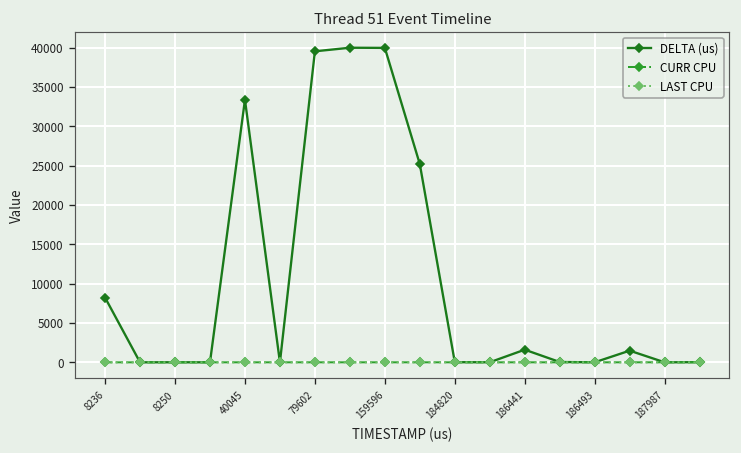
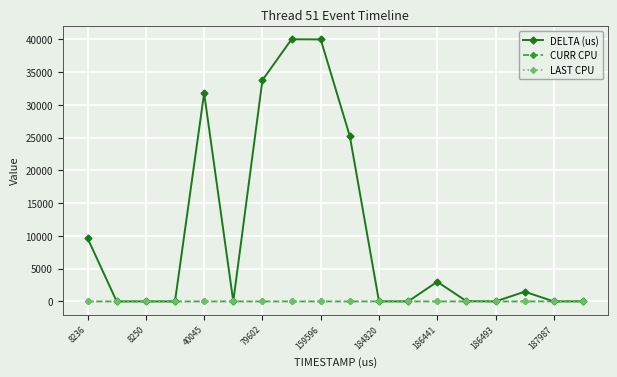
DELTA (us), 8236: 8000 -> 10000
DELTA (us), 40045: 33000 -> 32000
DELTA (us), 79602: 40000 -> 34000
DELTA (us), 186441: 2000 -> 3000
